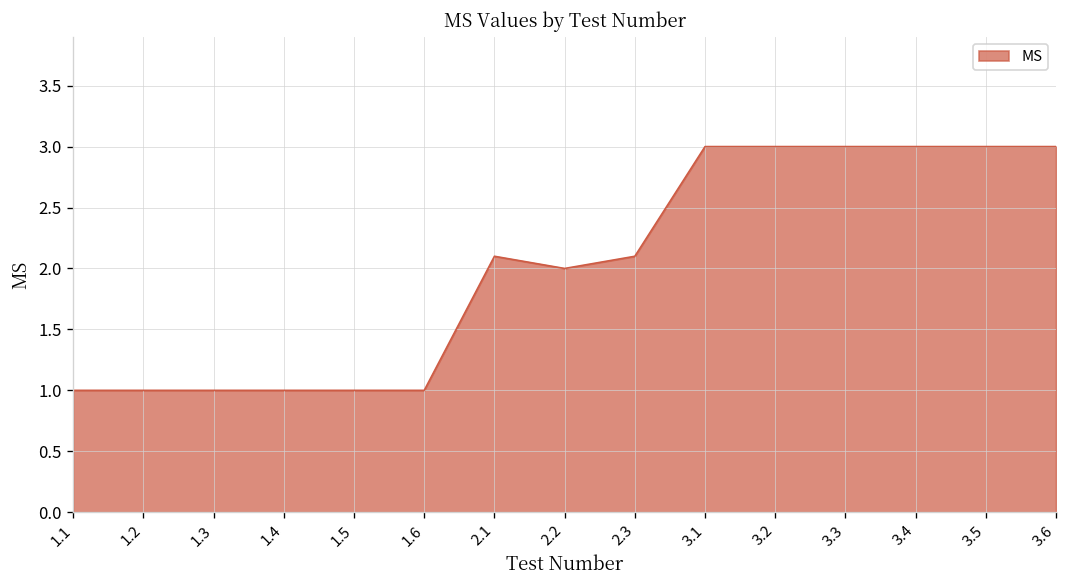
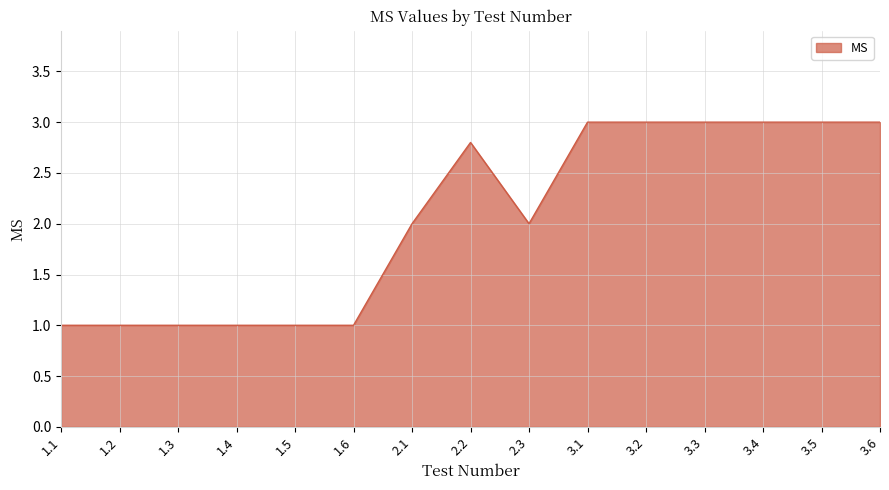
2.1: 2.1 -> 2.0
2.2: 2.0 -> 2.8
2.3: 2.1 -> 2.0
